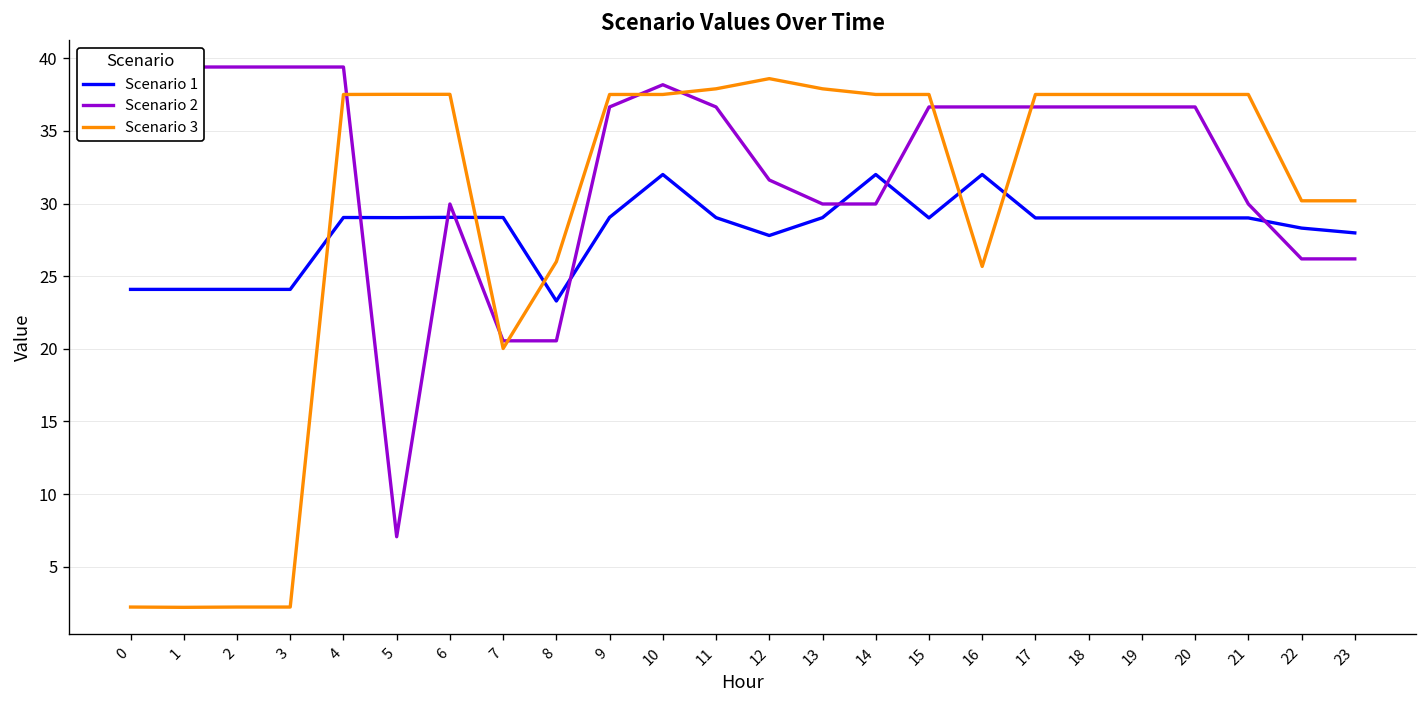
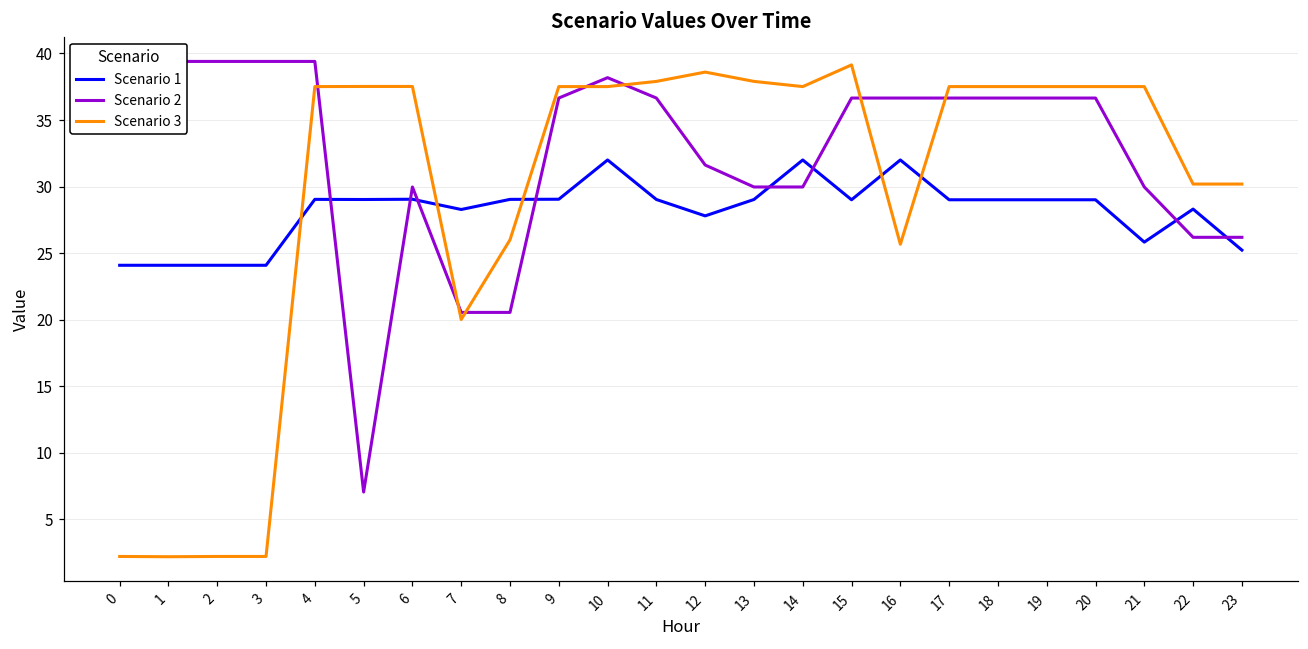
Scenario 1, 7: 29.0 -> 28.3
Scenario 1, 8: 23.3 -> 29.0
Scenario 3, 15: 37.5 -> 39.1
Scenario 1, 21: 29.0 -> 25.8
Scenario 1, 23: 28.0 -> 25.2
